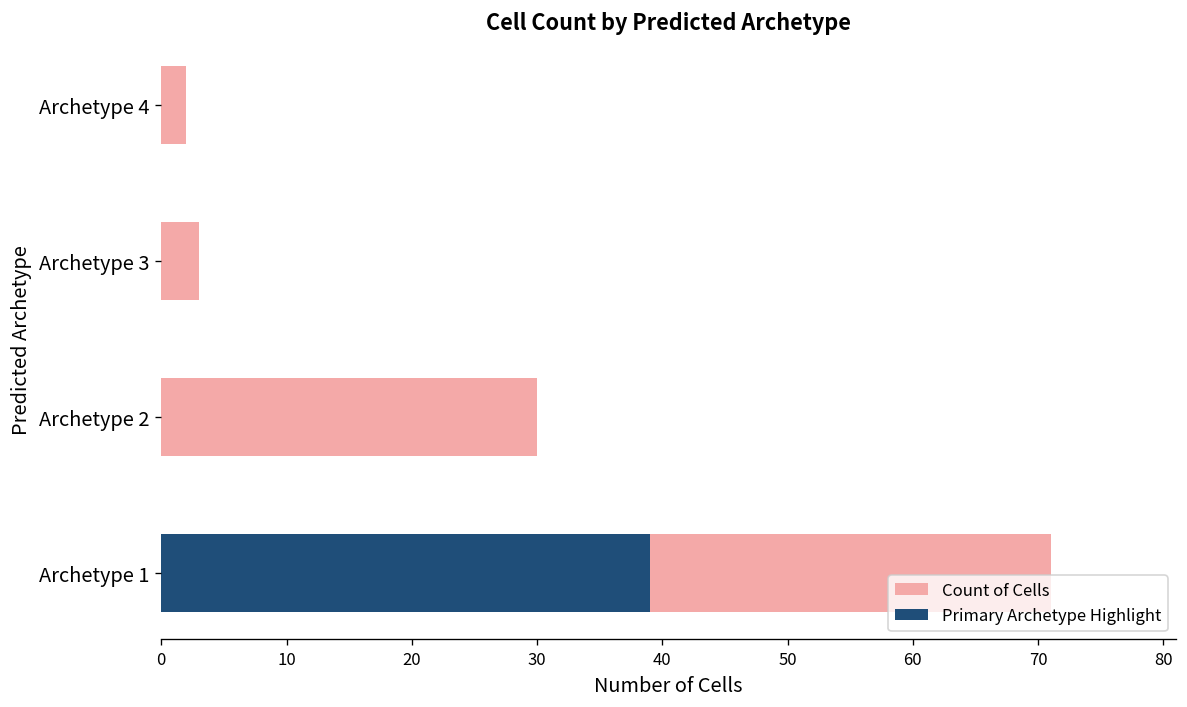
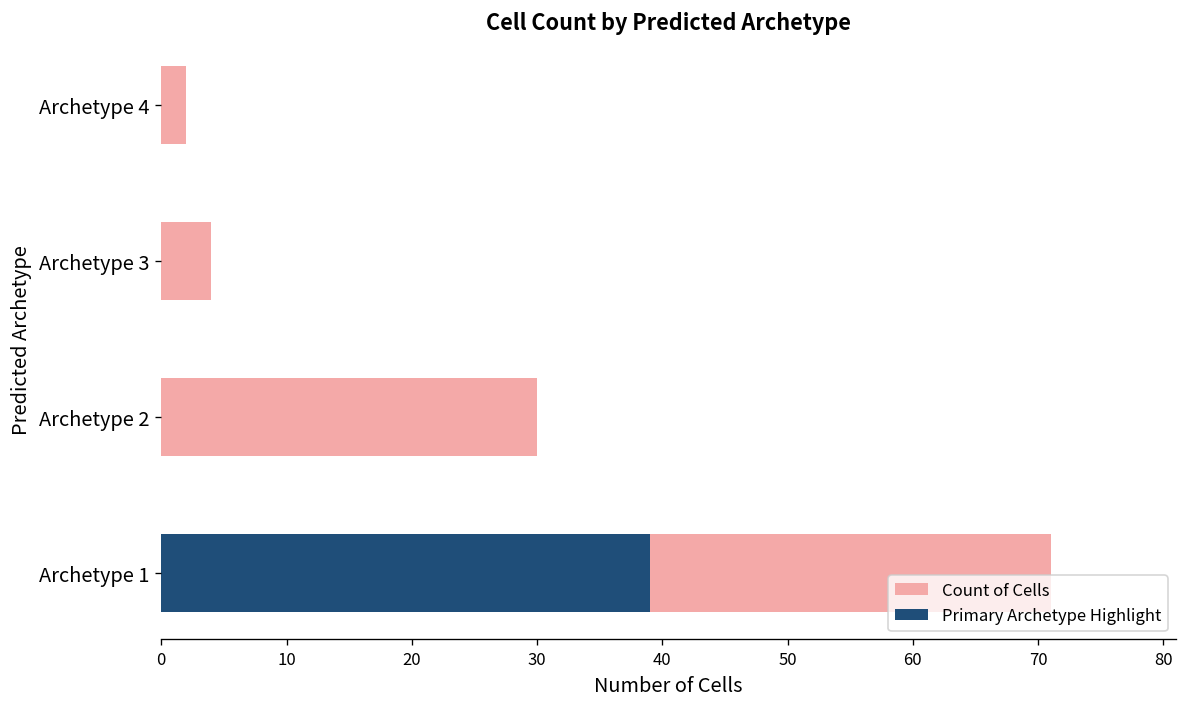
Count of Cells, Archetype 3: 3 -> 4
